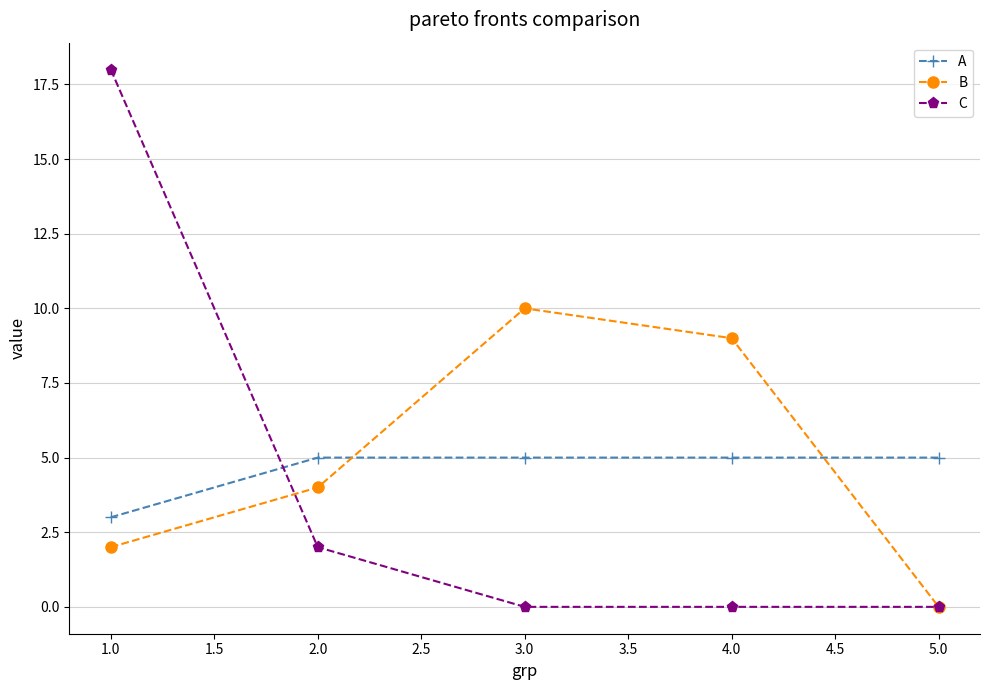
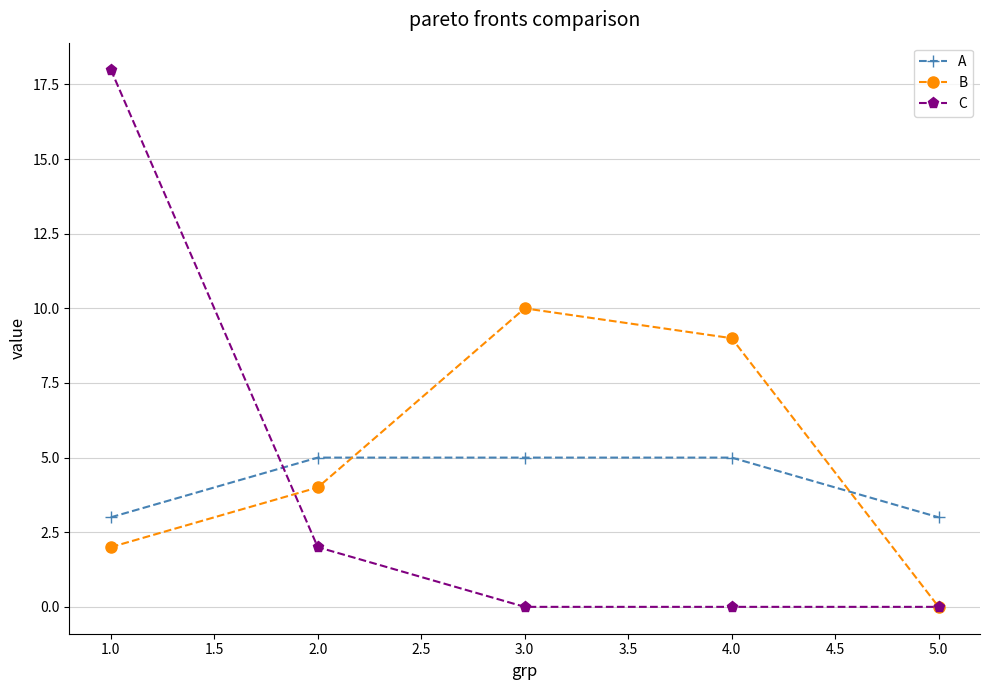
A, 5.0: 5 -> 3
